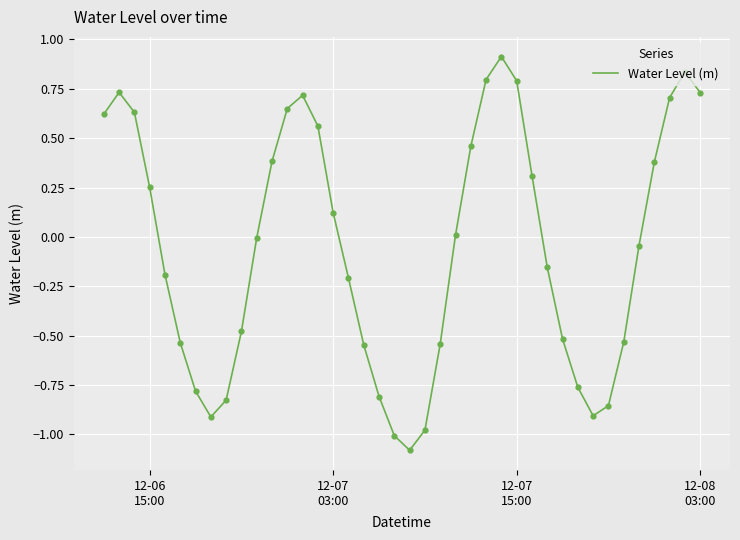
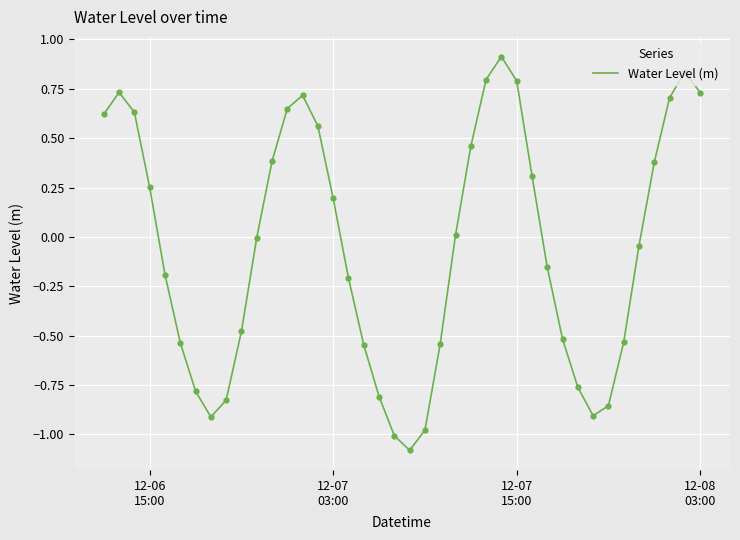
12-07 03:00: 0.12 -> 0.20
